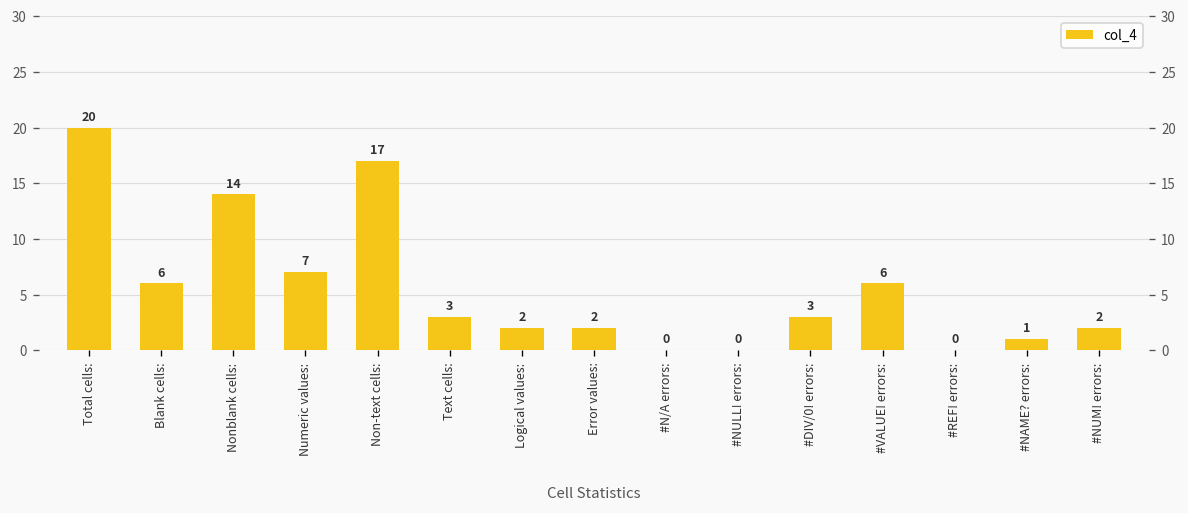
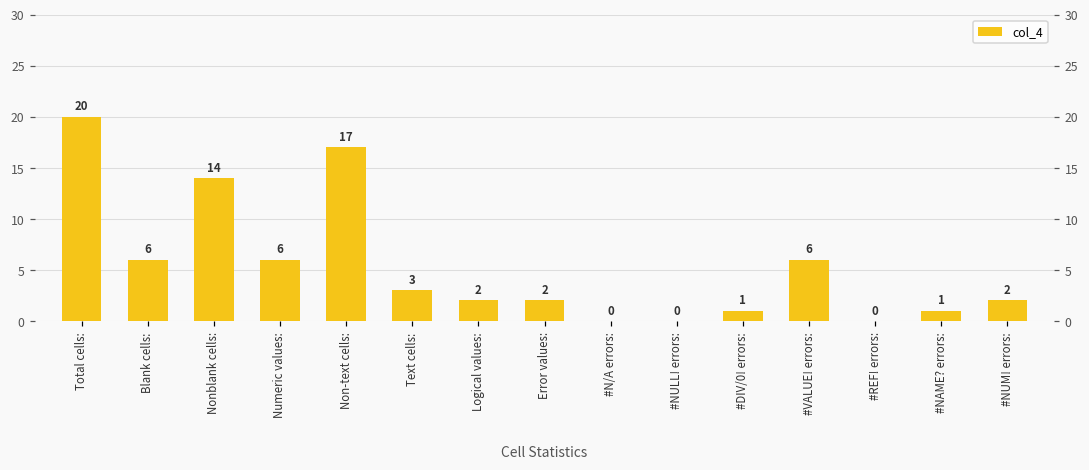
Numeric values:: 7 -> 6
#DIV/0! errors:: 3 -> 1
